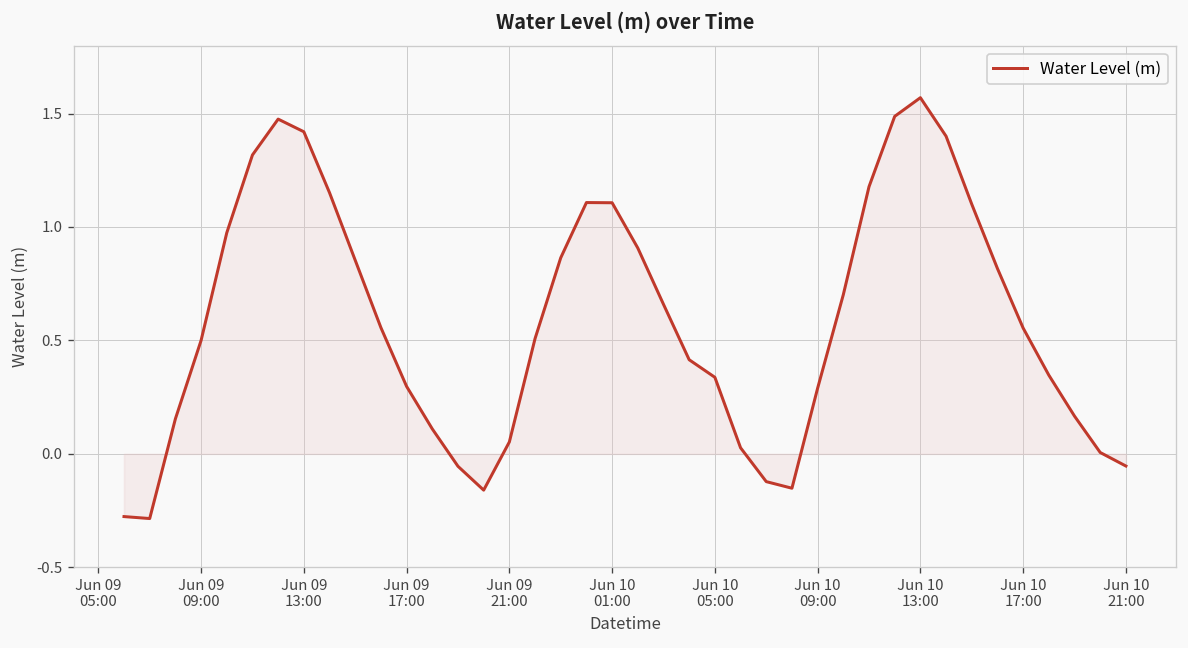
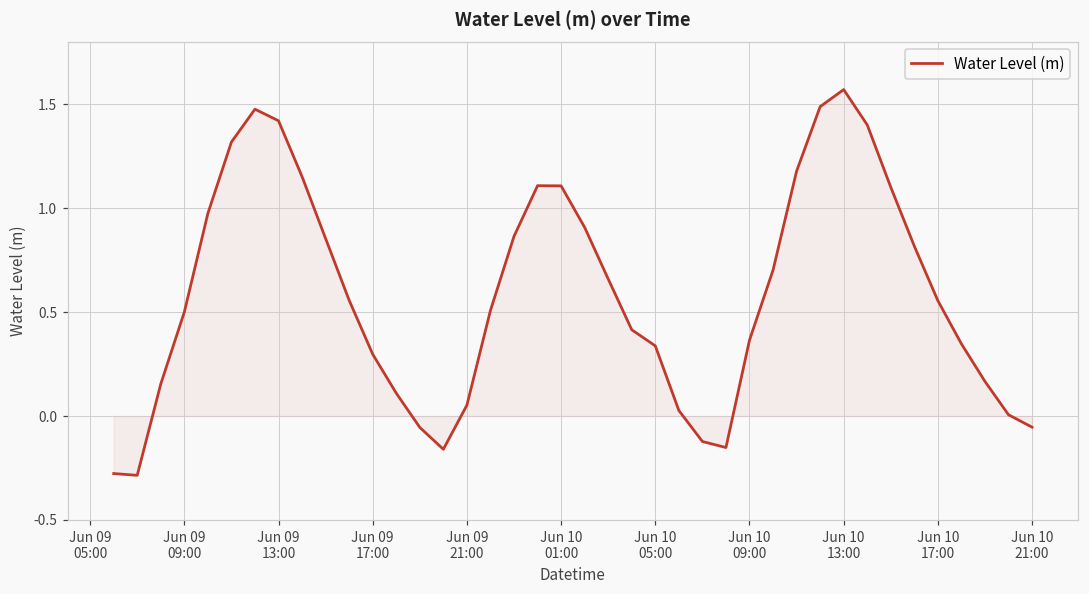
Water Level (m), Jun 10 09:00: 0.29 -> 0.36
